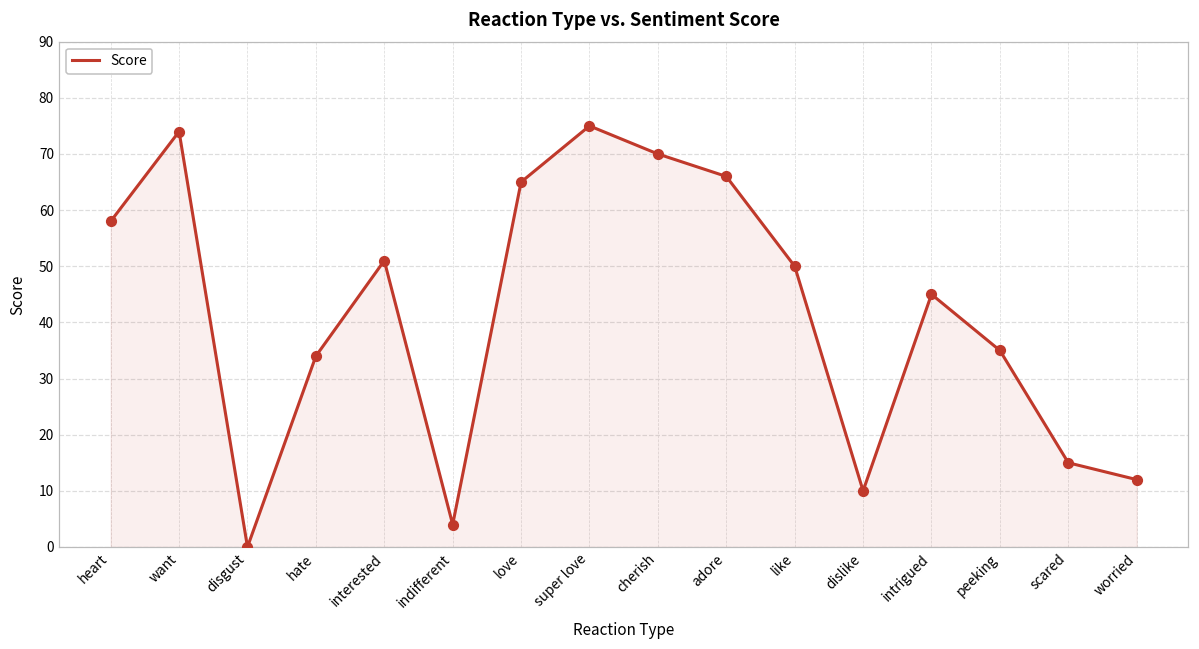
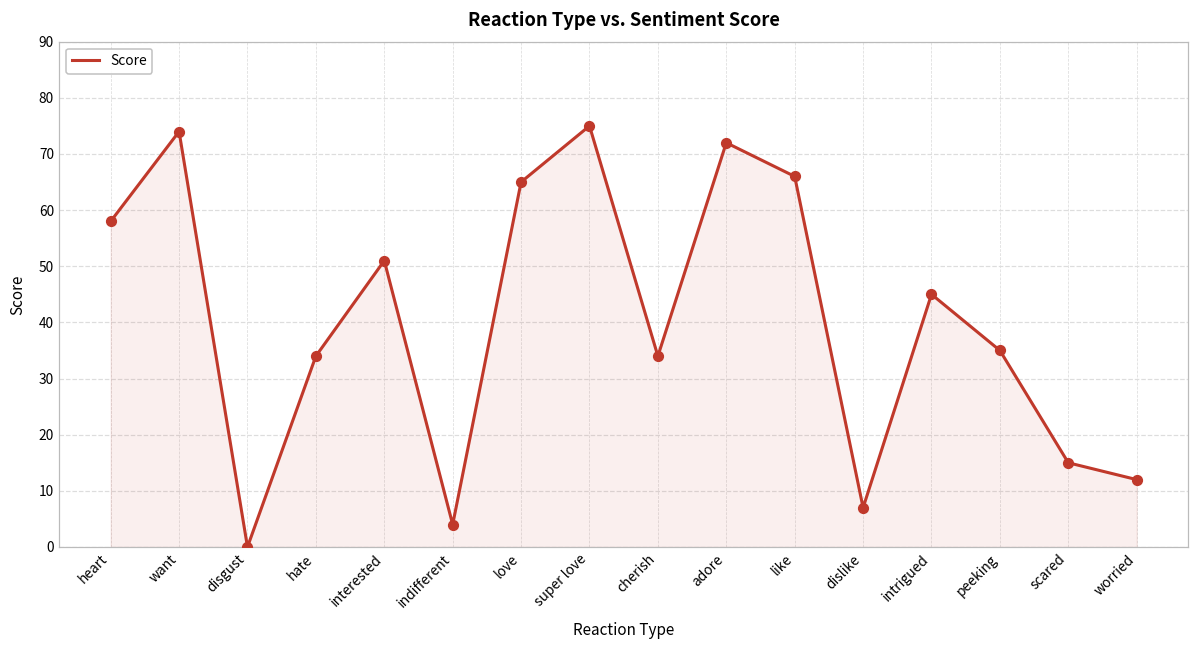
cherish: 70 -> 34
adore: 66 -> 72
like: 50 -> 66
dislike: 10 -> 7
